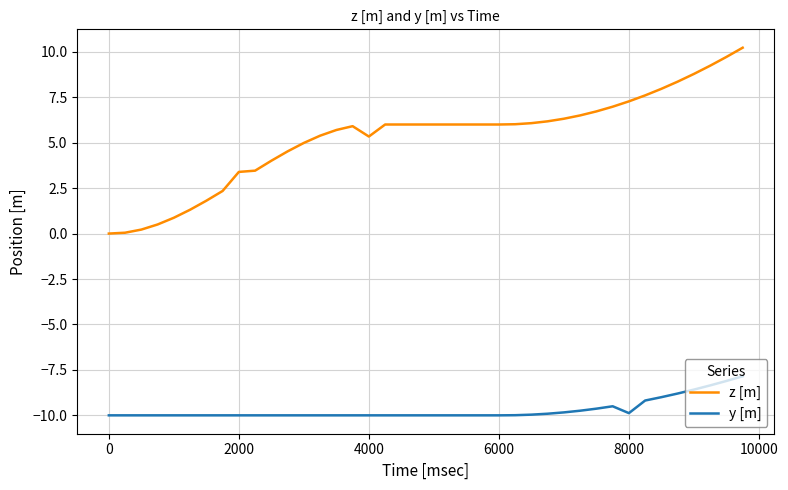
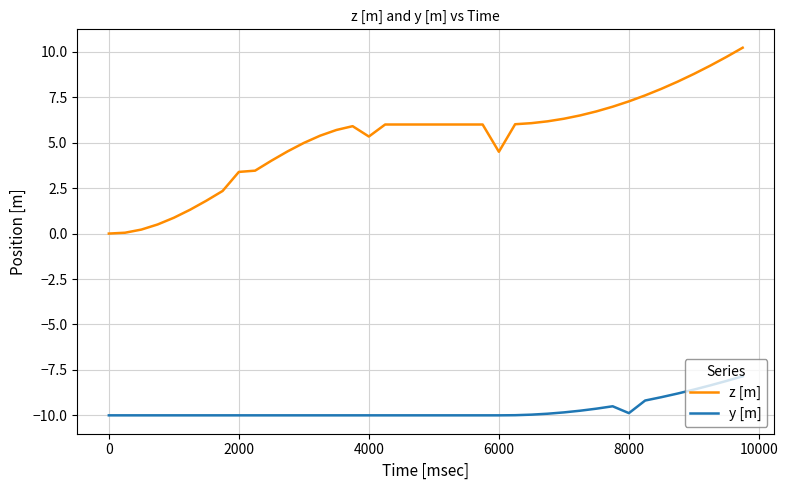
z [m], 6000: 6.0 -> 4.5
